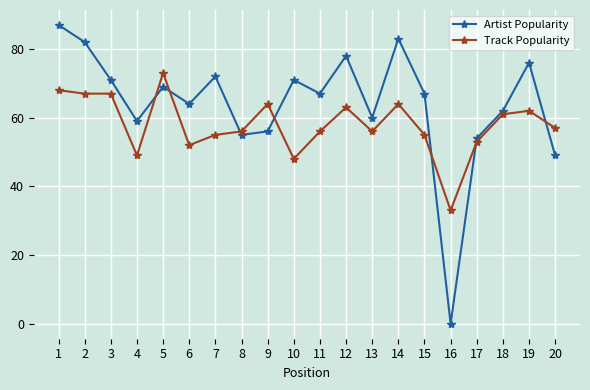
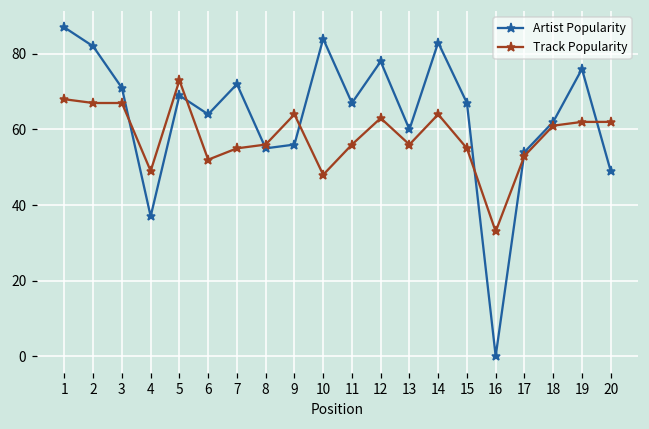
Artist Popularity, 4: 59 -> 37
Artist Popularity, 10: 71 -> 84
Track Popularity, 20: 57 -> 62
